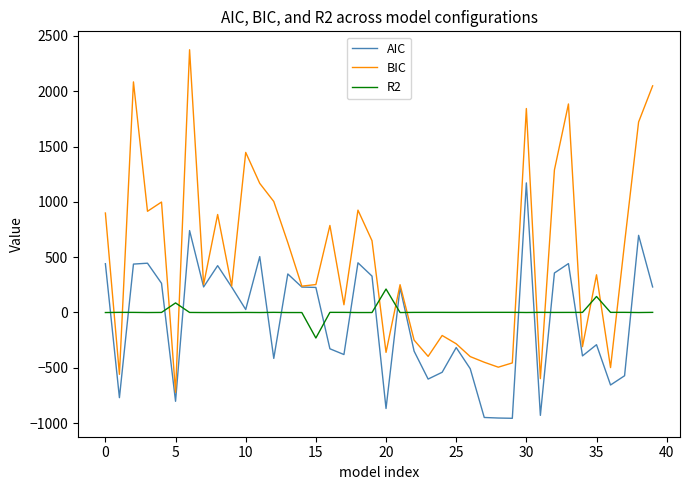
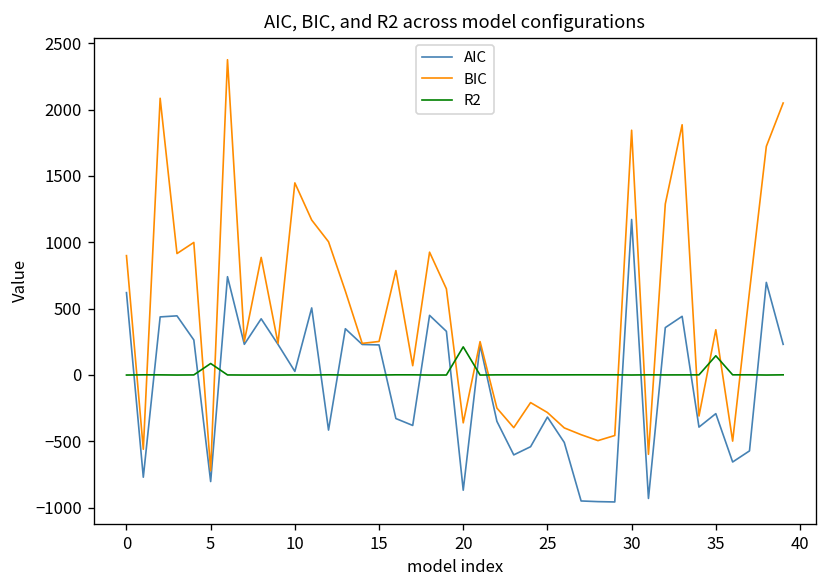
AIC, 0: 440 -> 620
R2, 15: -230 -> 0
